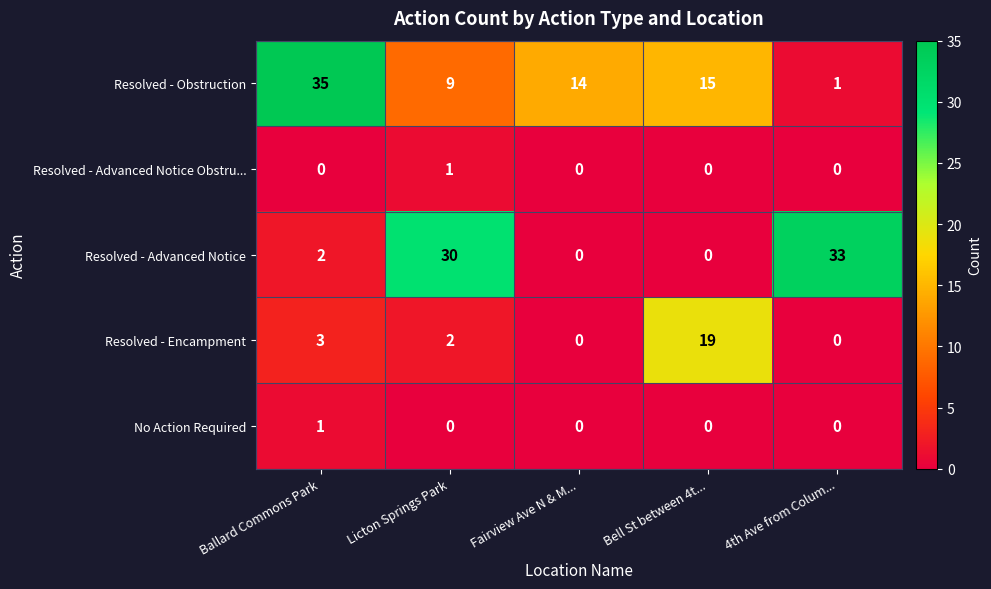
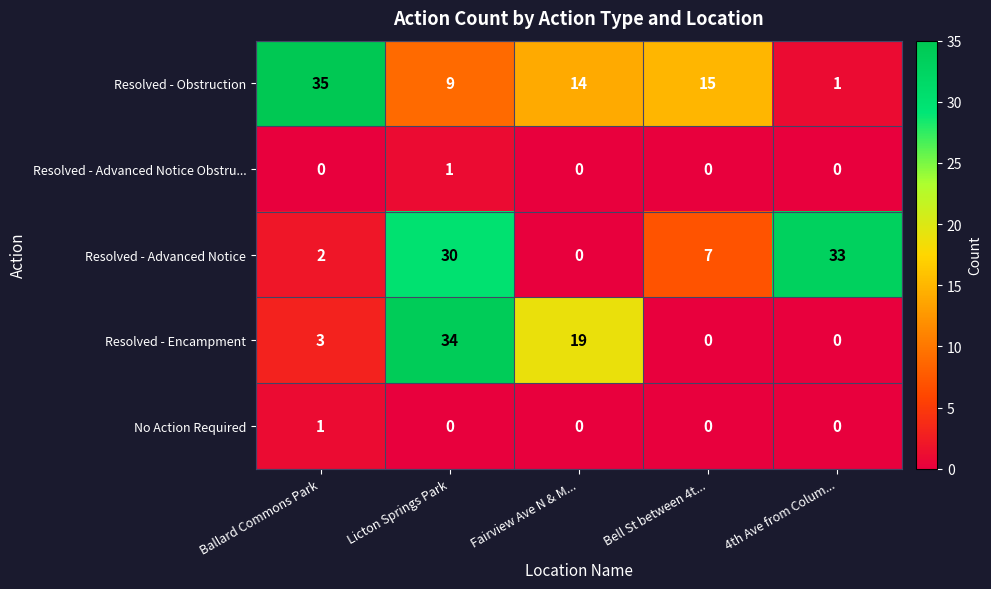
Resolved - Advanced Notice, Bell St between 4t...: 0 -> 7
Resolved - Encampment, Licton Springs Park: 2 -> 34
Resolved - Encampment, Fairview Ave N & M...: 0 -> 19
Resolved - Encampment, Bell St between 4t...: 19 -> 0
